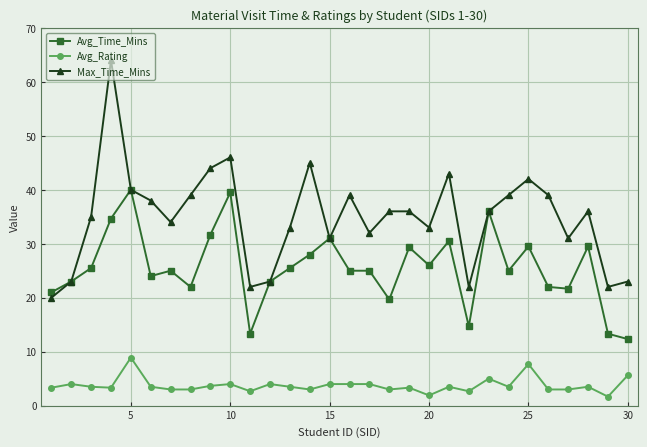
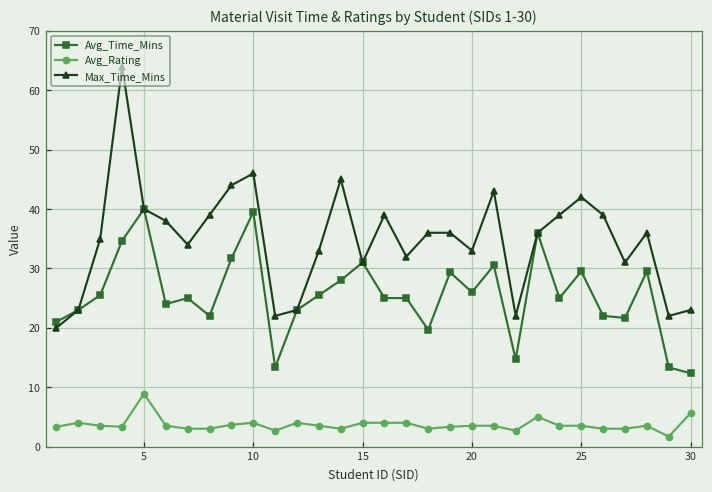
Avg_Rating, 20: 2 -> 4
Avg_Rating, 25: 8 -> 4
